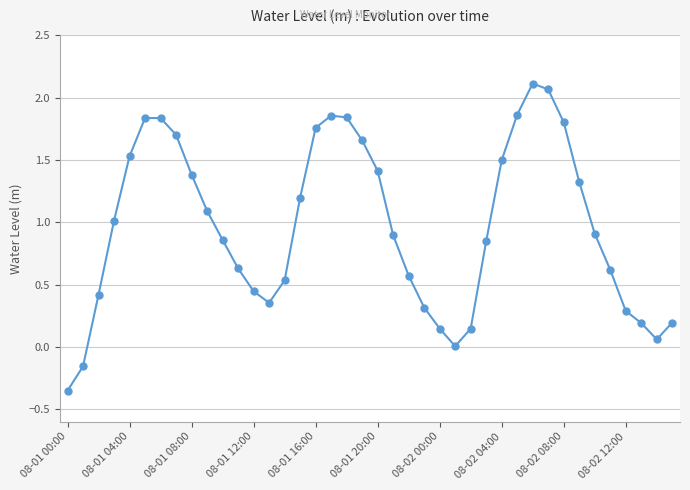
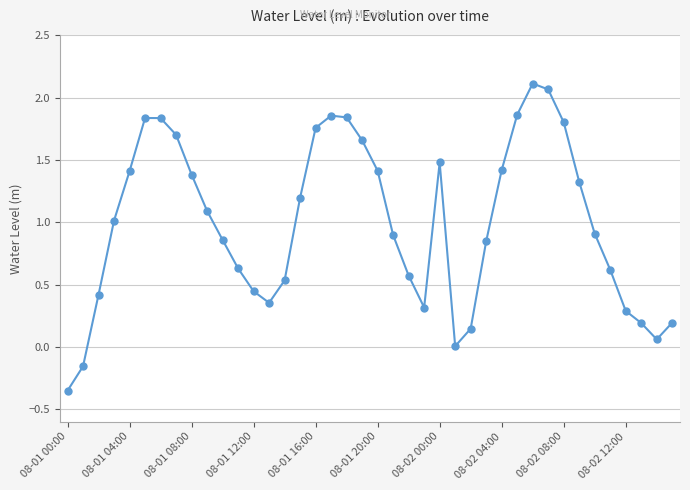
08-01 04:00: 1.53 -> 1.41
08-02 00:00: 0.15 -> 1.48
08-02 04:00: 1.50 -> 1.42
